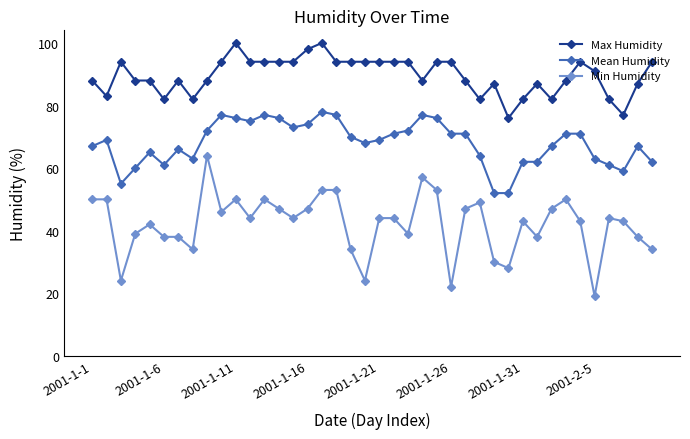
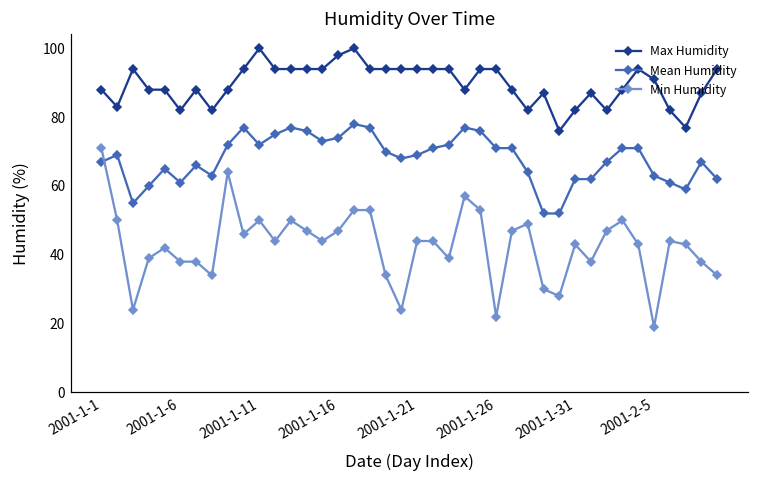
Min Humidity, 2001-1-1: 50 -> 71
Mean Humidity, 2001-1-11: 76 -> 72
